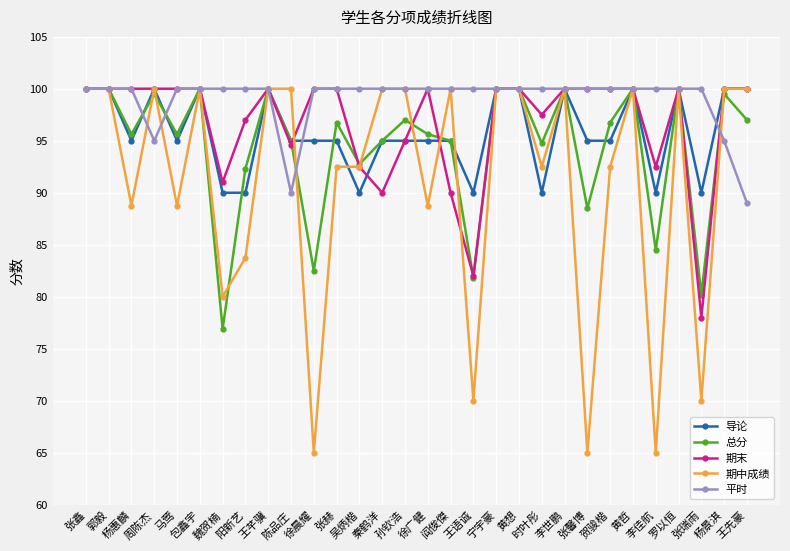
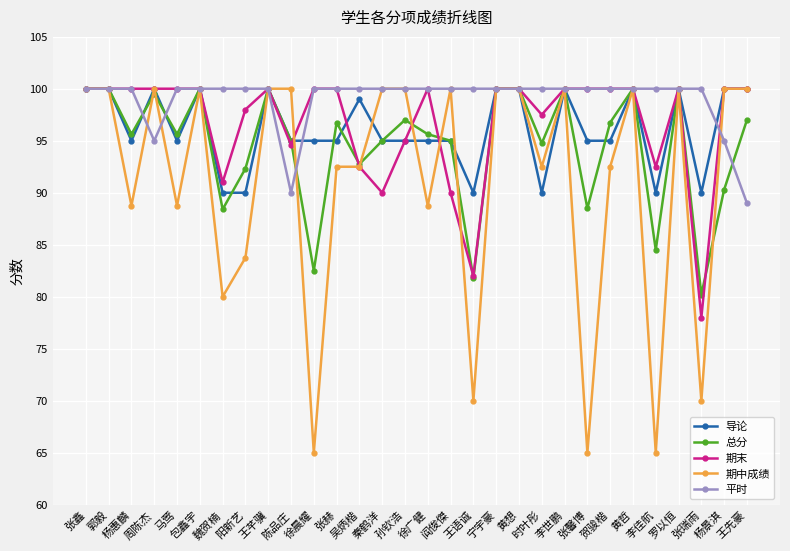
总分, 魏贺楠: 76.9 -> 88.4
期末, 阳新艺: 97 -> 98
导论, 吴炳楷: 90 -> 99
总分, 杨景淇: 99.5 -> 90.3
